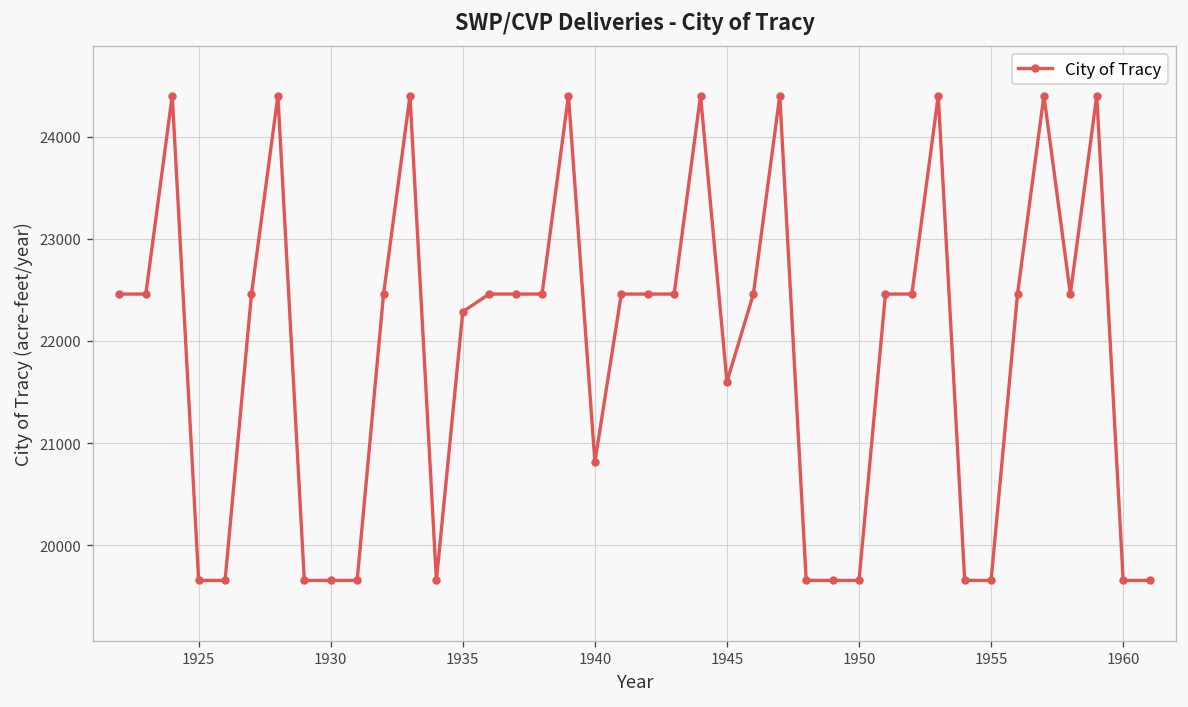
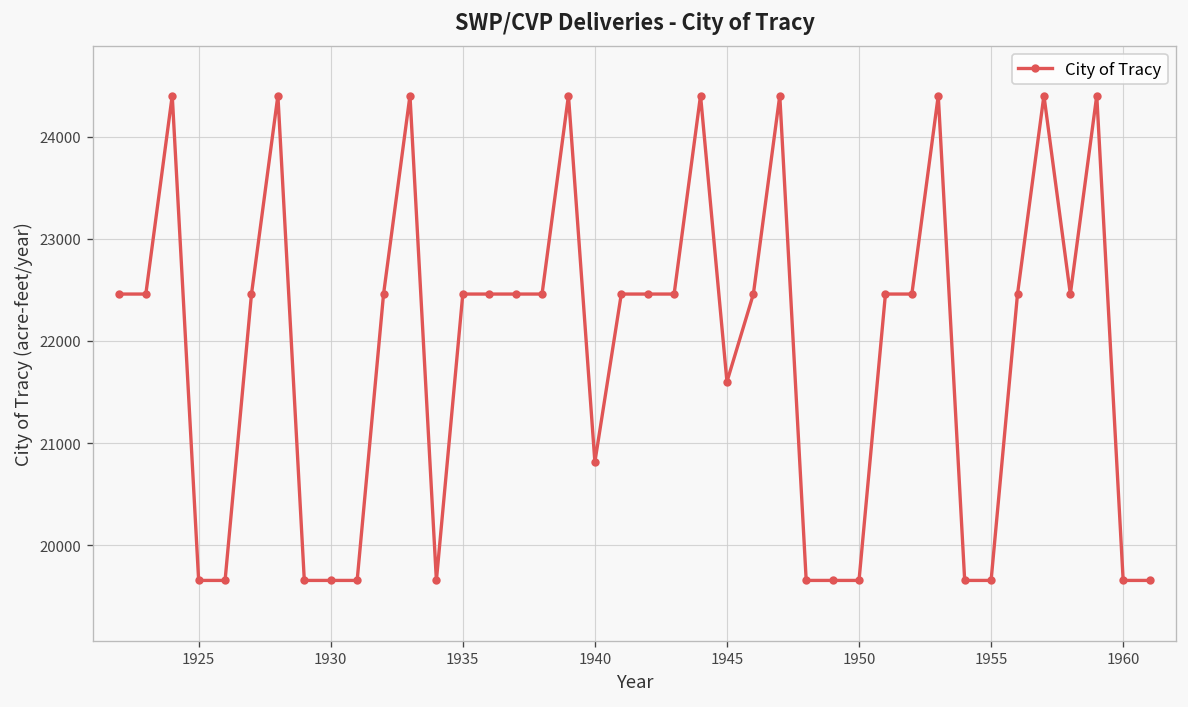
1935: 22300 -> 22500
